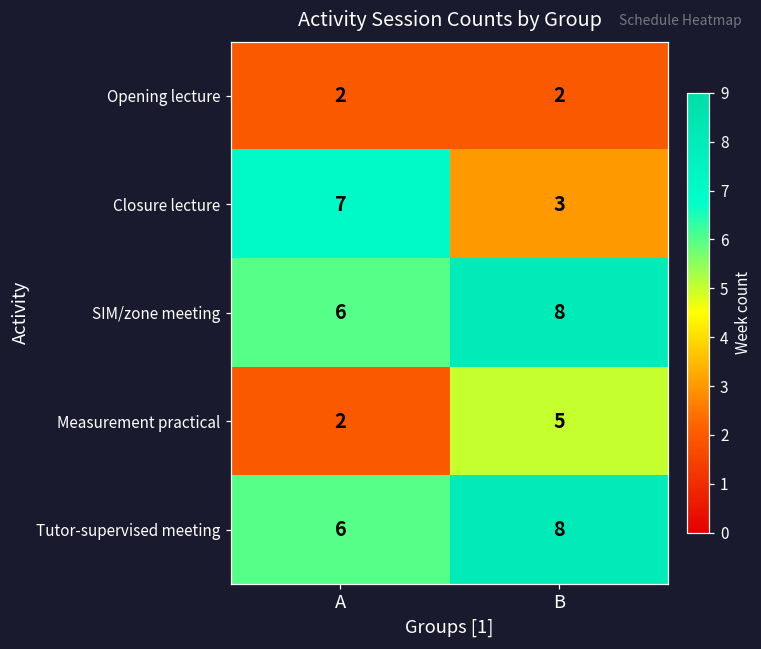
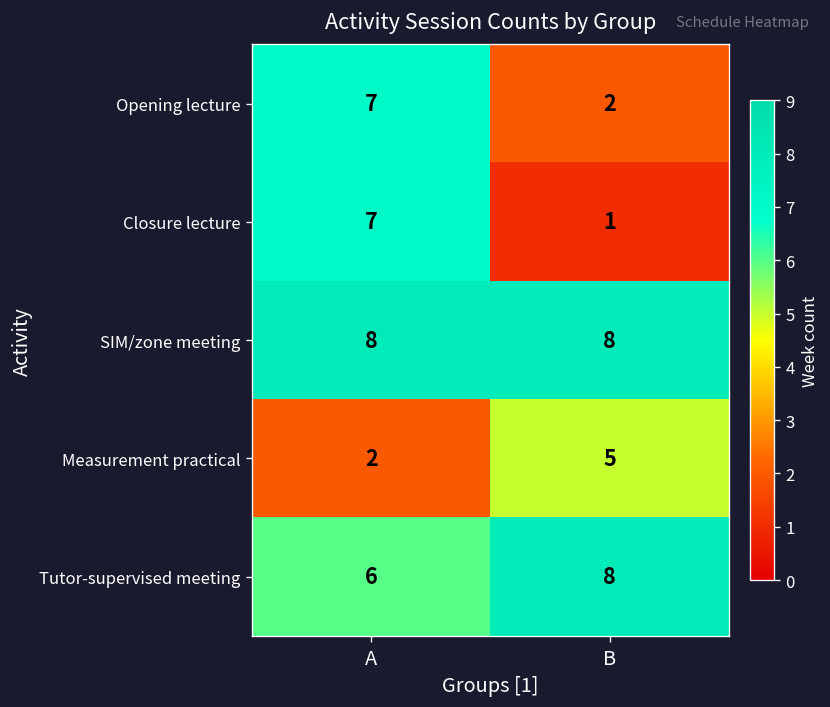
Opening lecture, A: 2 -> 7
Closure lecture, B: 3 -> 1
SIM/zone meeting, A: 6 -> 8
